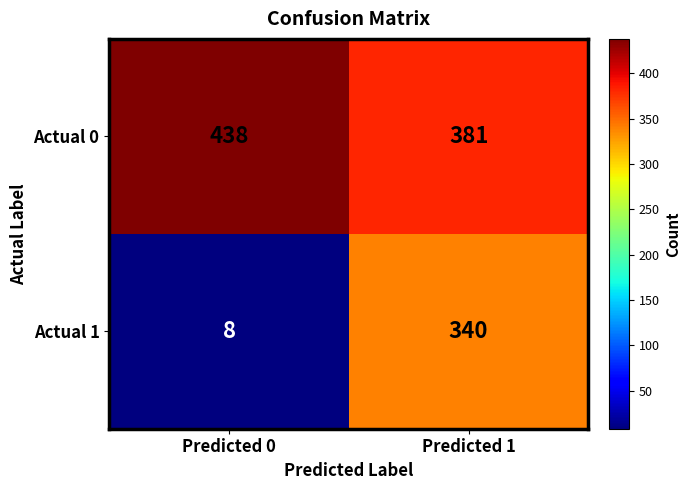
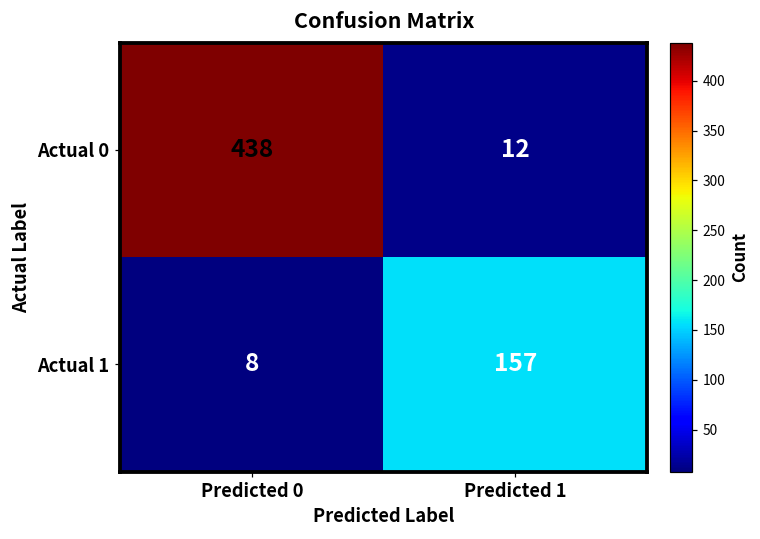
Actual 0, Predicted 1: 381 -> 12
Actual 1, Predicted 1: 340 -> 157
